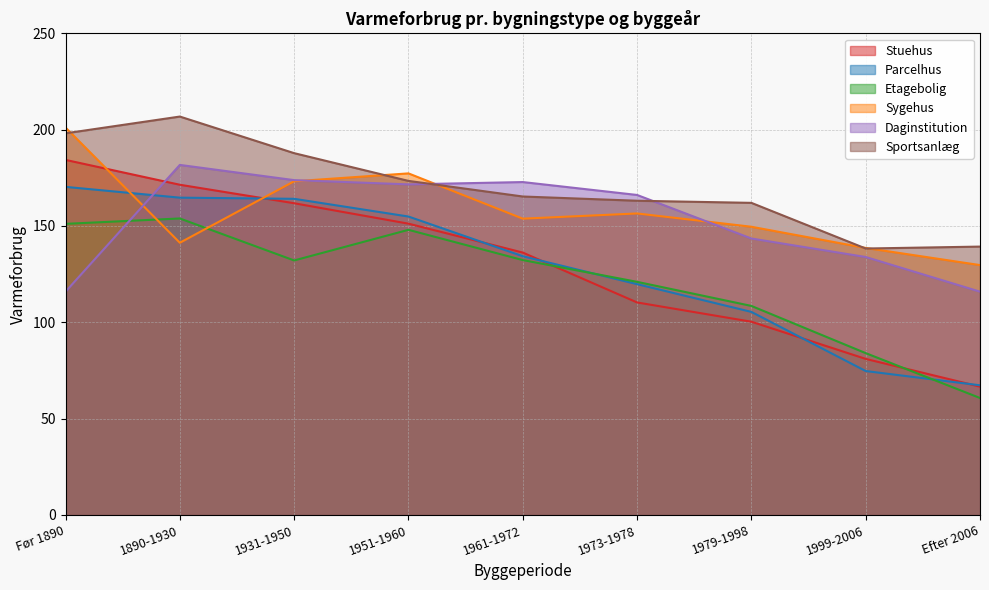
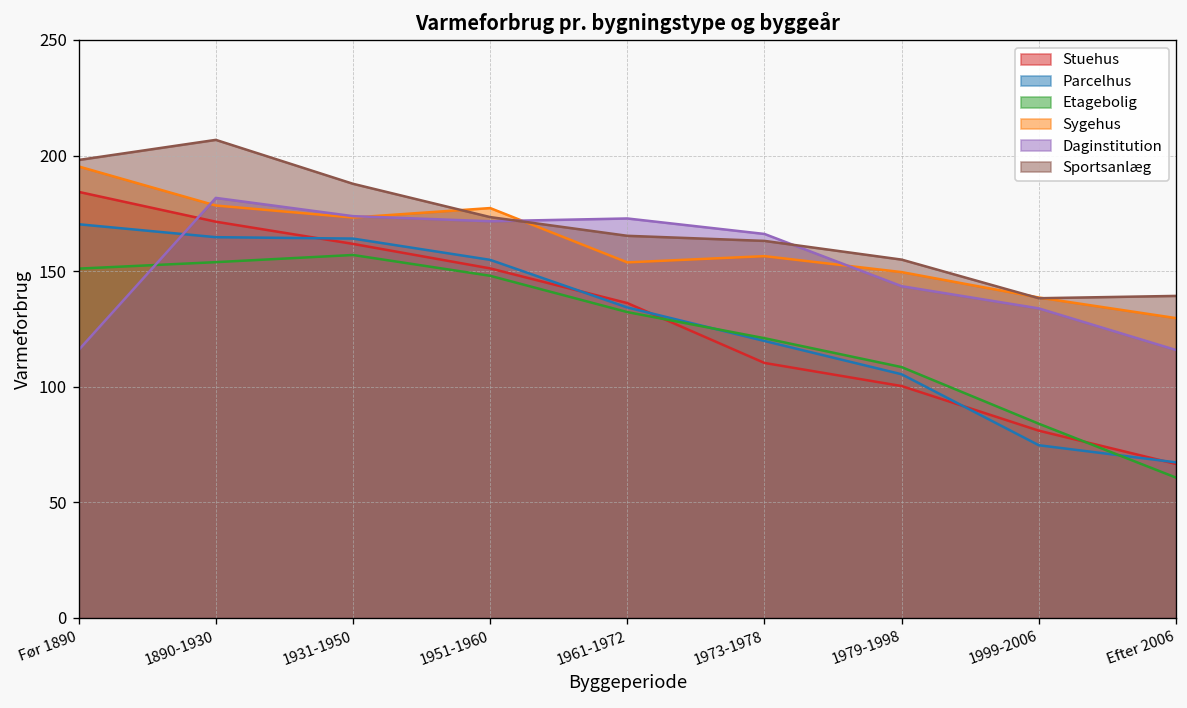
Sygehus, Før 1890: 201 -> 195
Sygehus, 1890-1930: 141 -> 178
Etagebolig, 1931-1950: 132 -> 157
Sportsanlæg, 1979-1998: 162 -> 155
